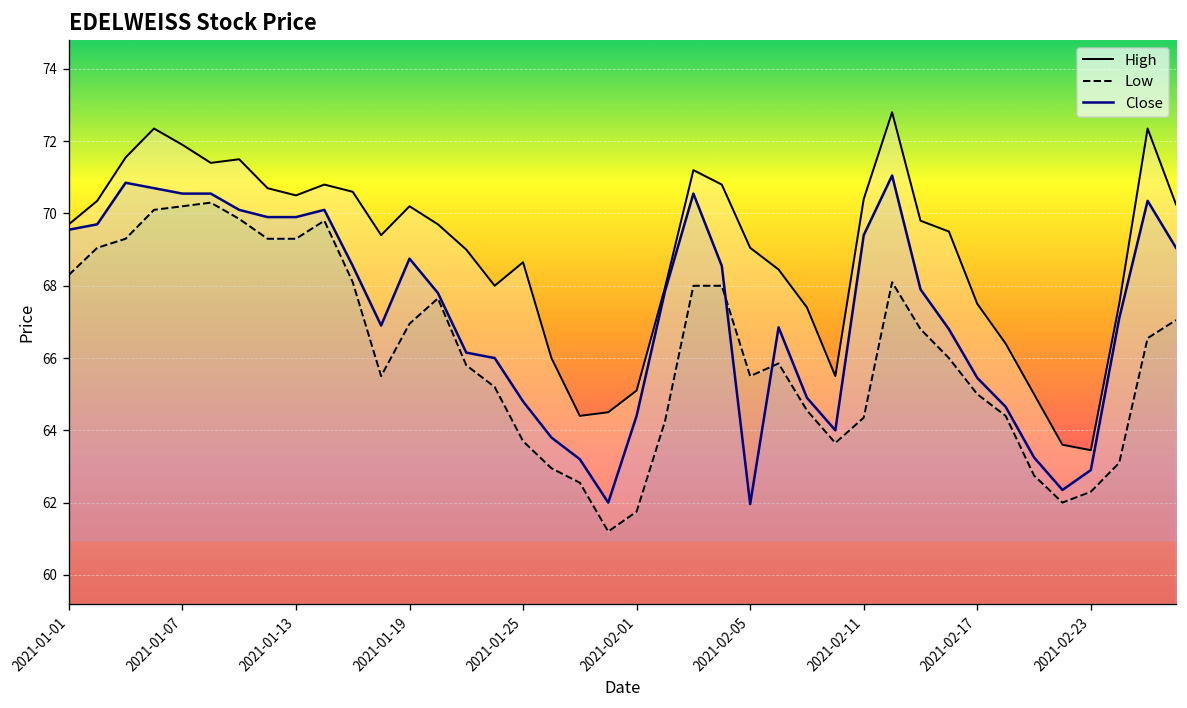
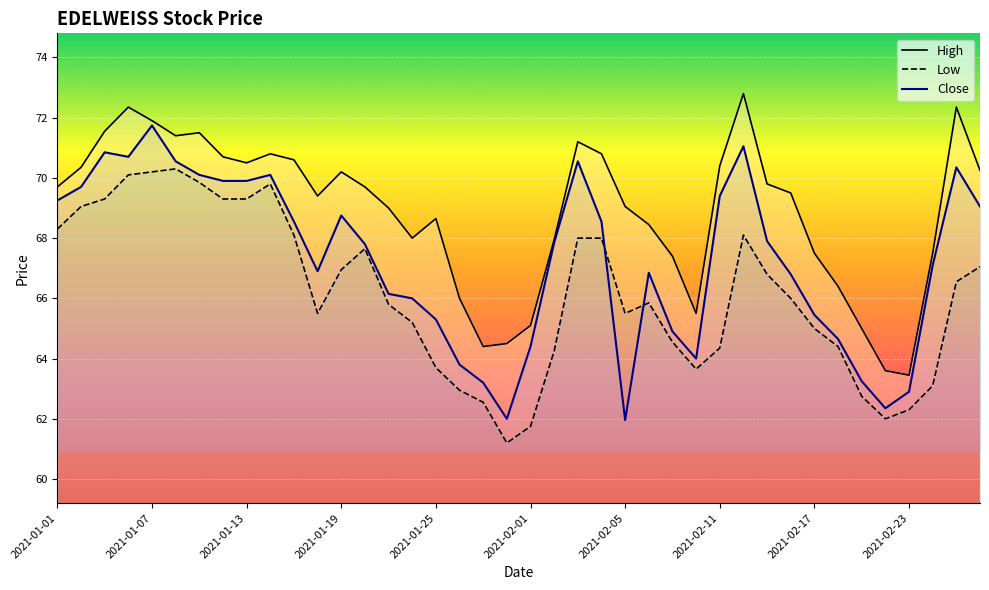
Close, 2021-01-01: 69.6 -> 69.3
Close, 2021-01-07: 70.6 -> 71.7
Close, 2021-01-25: 64.8 -> 65.3
